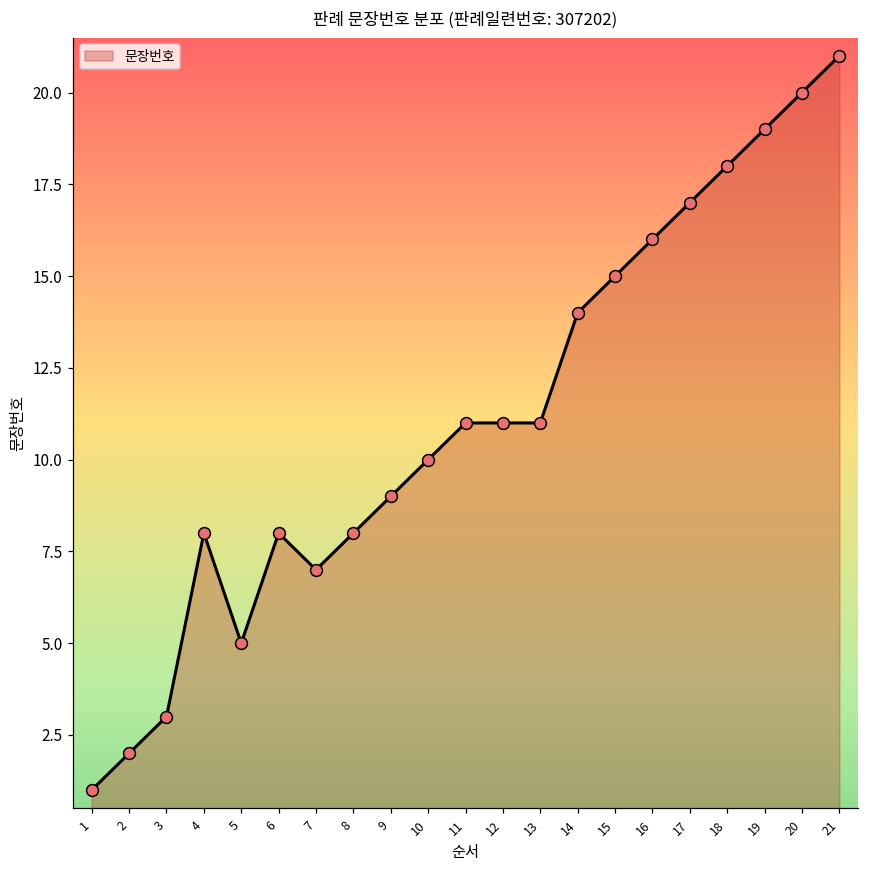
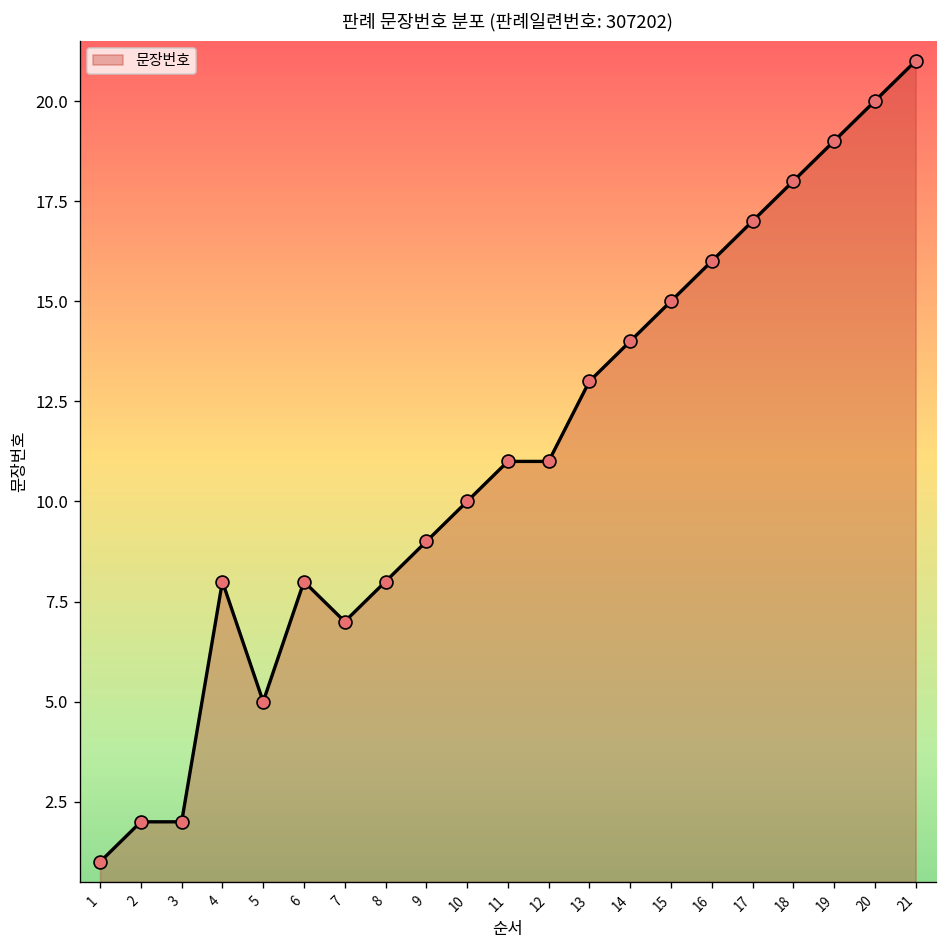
3: 3 -> 2
13: 11 -> 13
